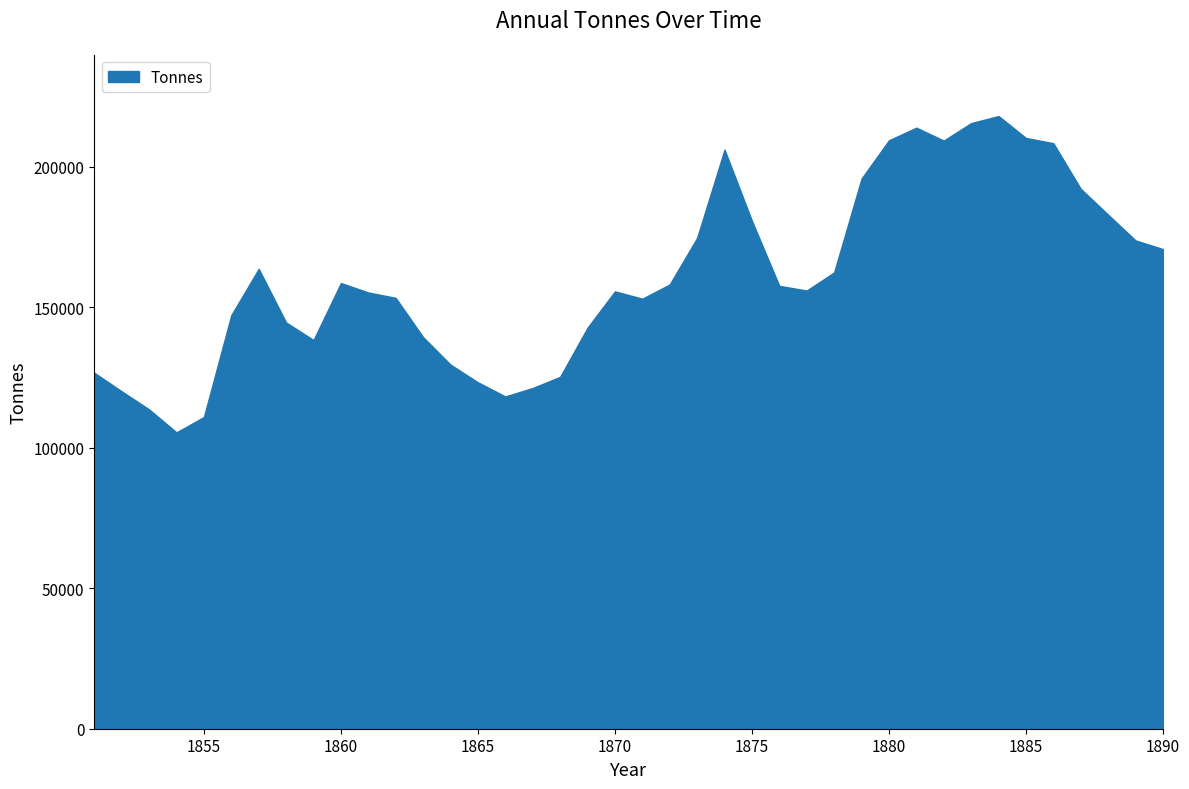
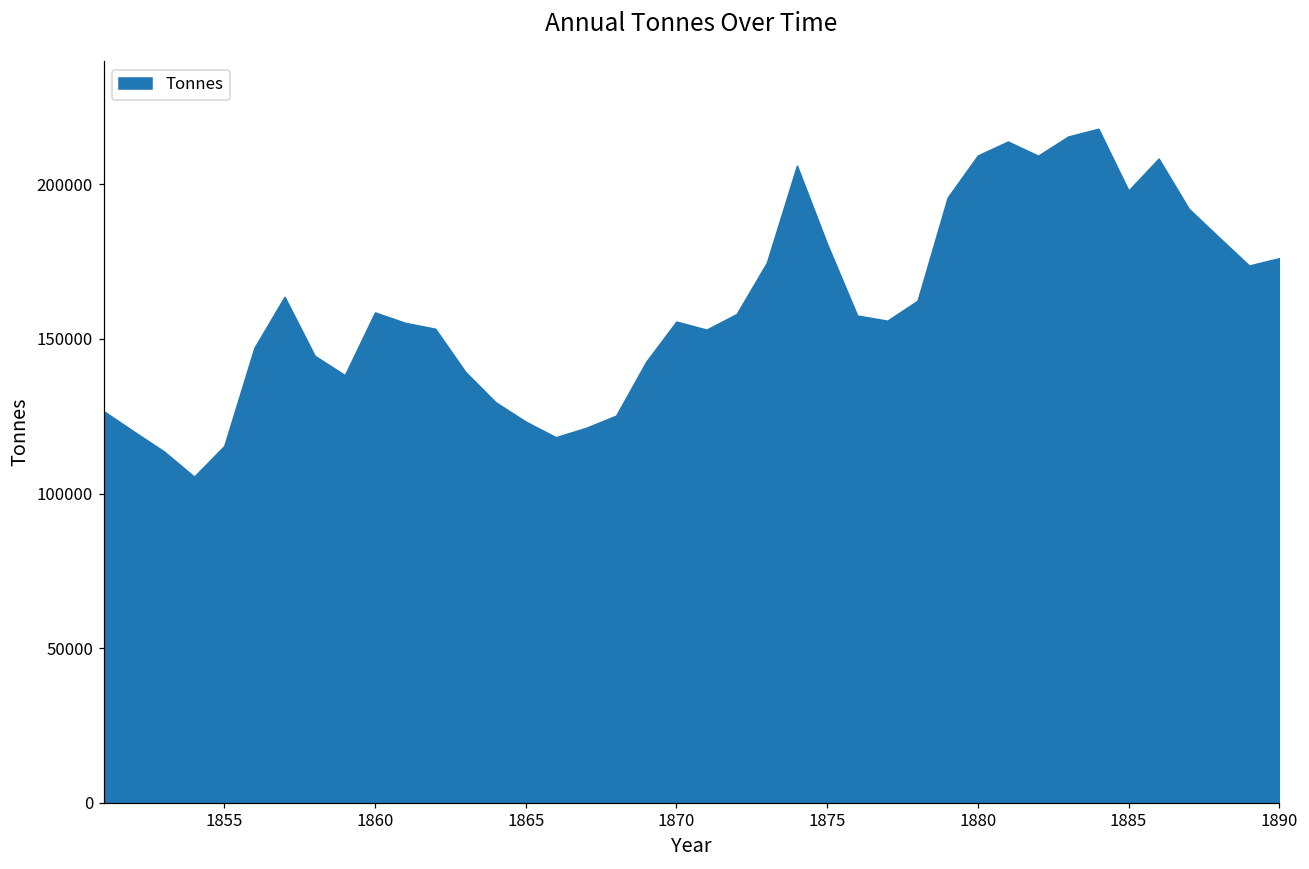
1855: 111000 -> 115000
1885: 210000 -> 198000
1890: 171000 -> 176000
